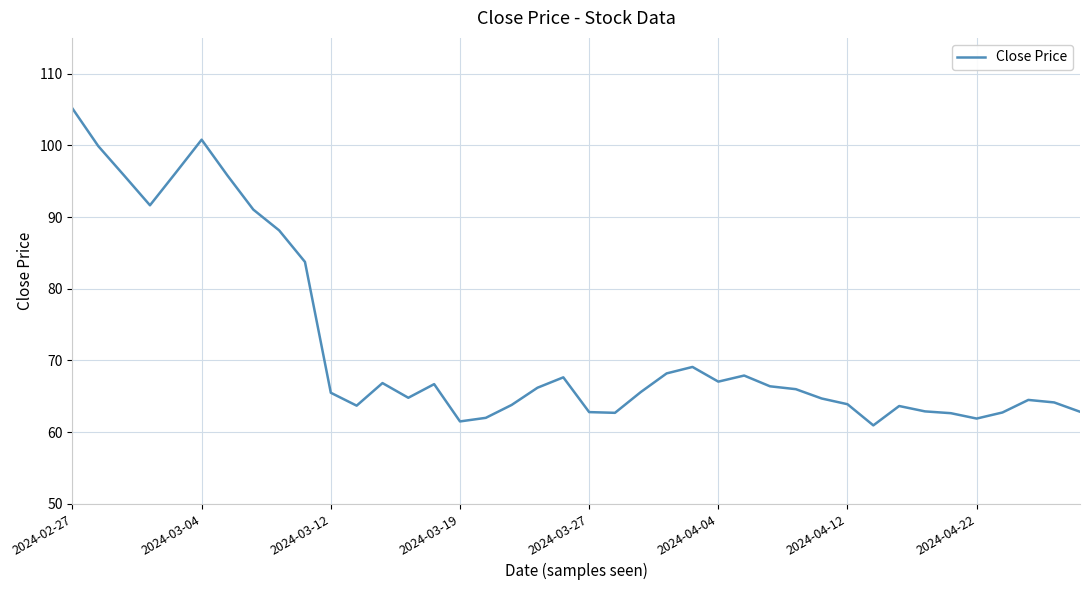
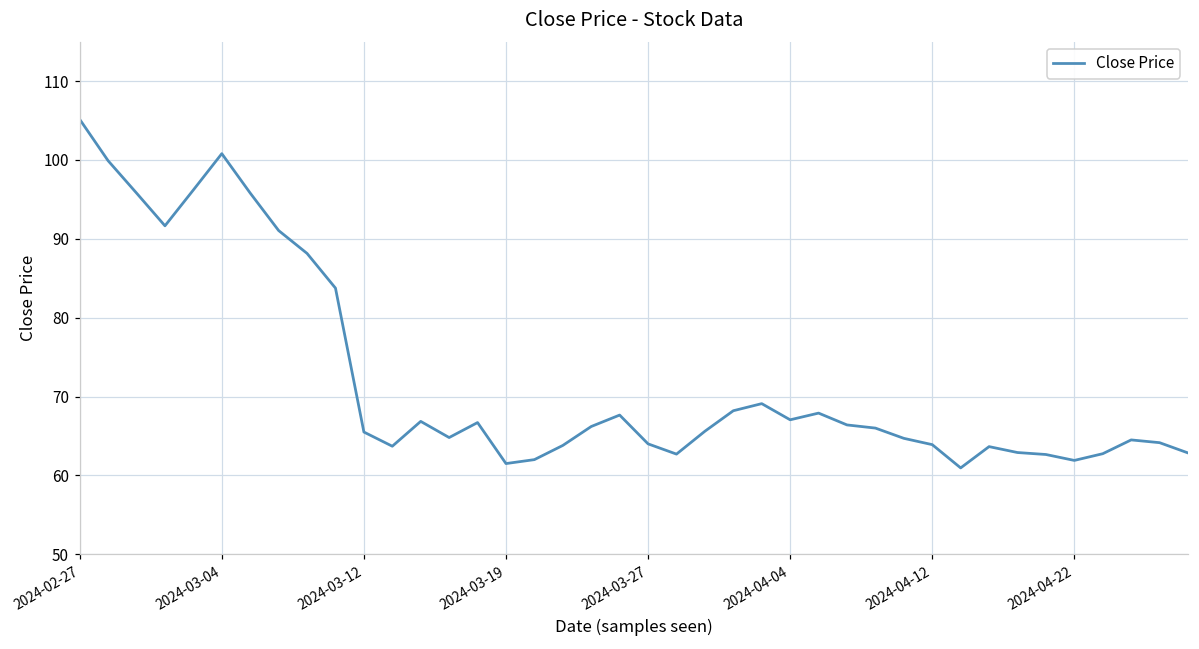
2024-03-27: 63 -> 64
